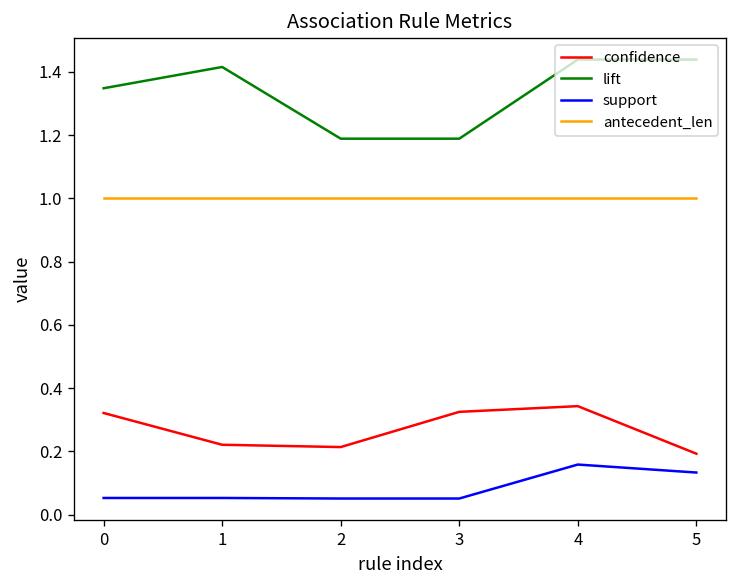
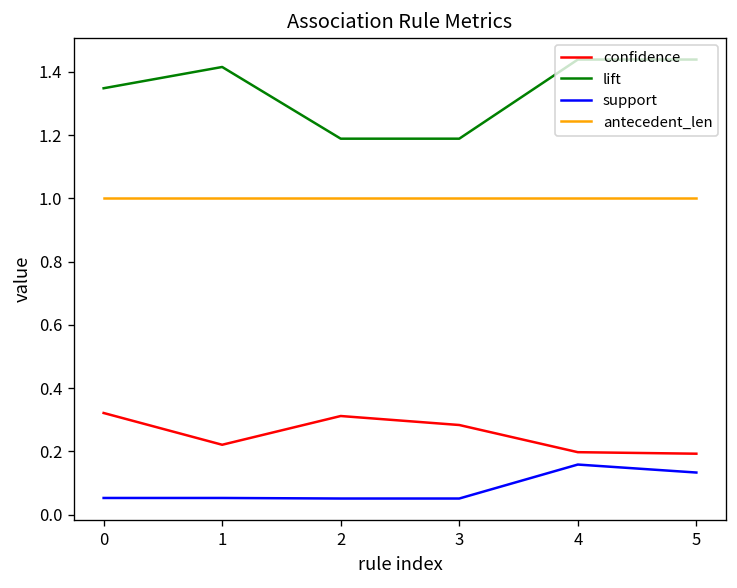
confidence, 2: 0.21 -> 0.31
confidence, 3: 0.33 -> 0.28
confidence, 4: 0.34 -> 0.20
